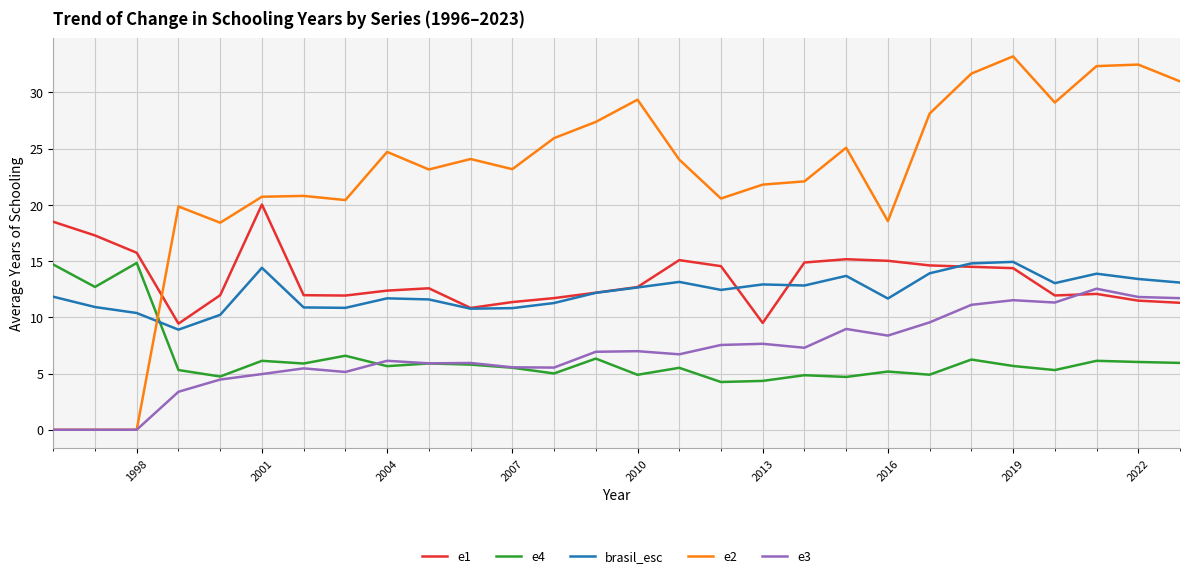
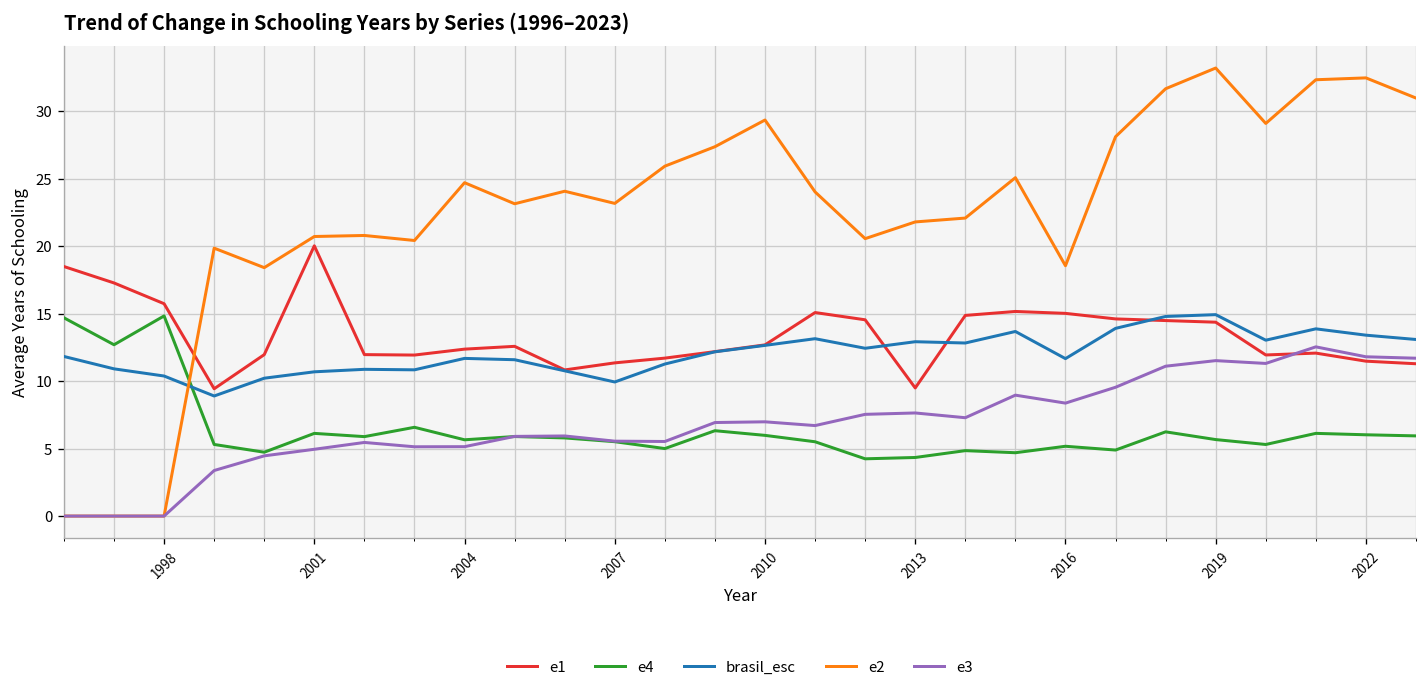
brasil_esc, 2001: 14.4 -> 10.7
e3, 2004: 6.1 -> 5.1
brasil_esc, 2007: 10.8 -> 9.9
e4, 2010: 4.9 -> 6.0
